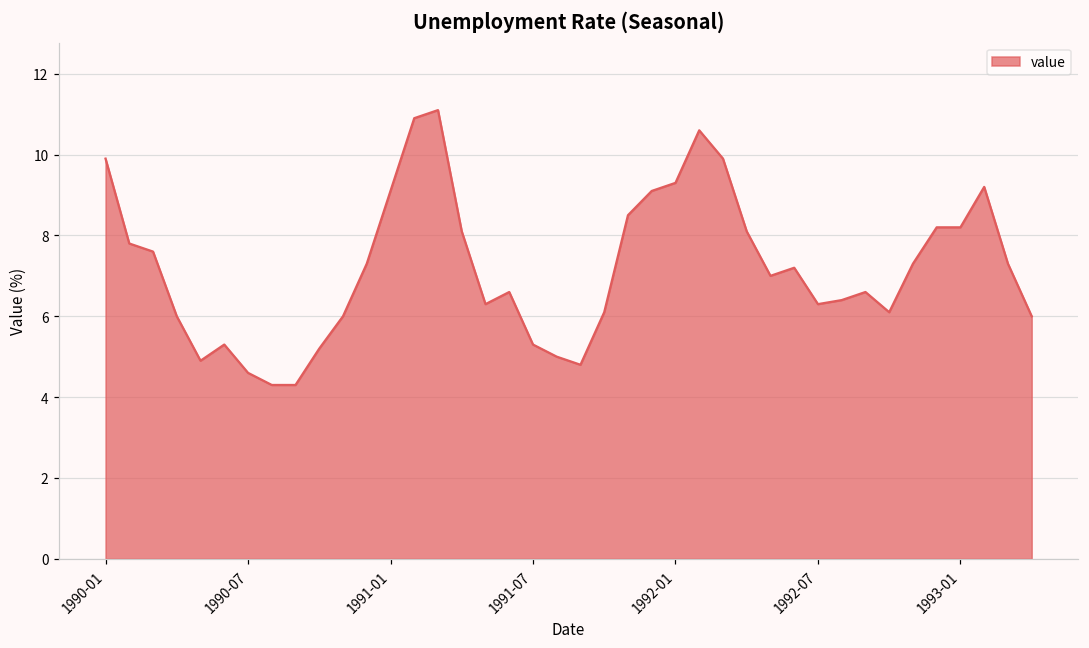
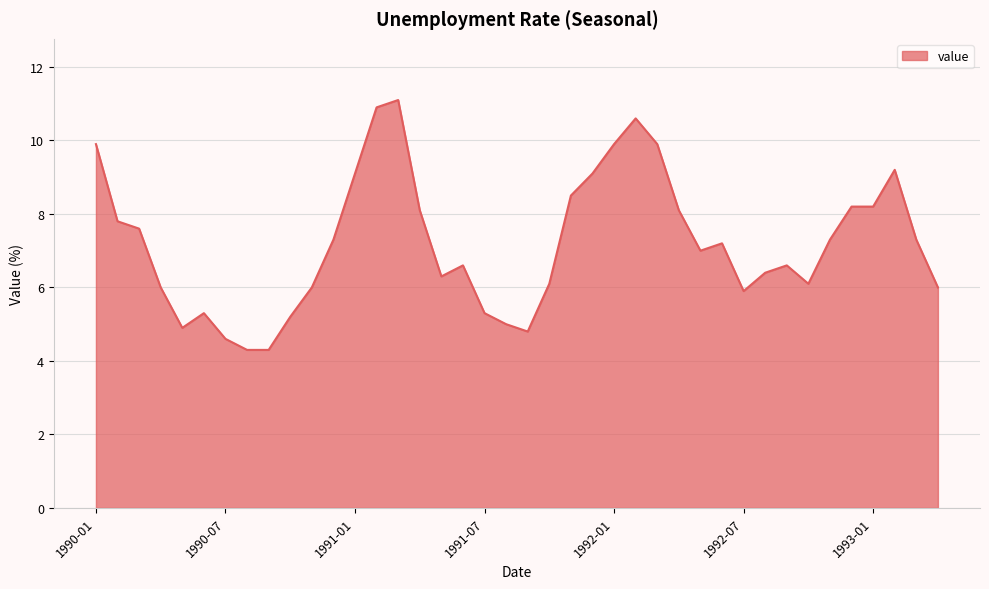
1992-01: 9.3 -> 9.9
1992-07: 6.3 -> 5.9
